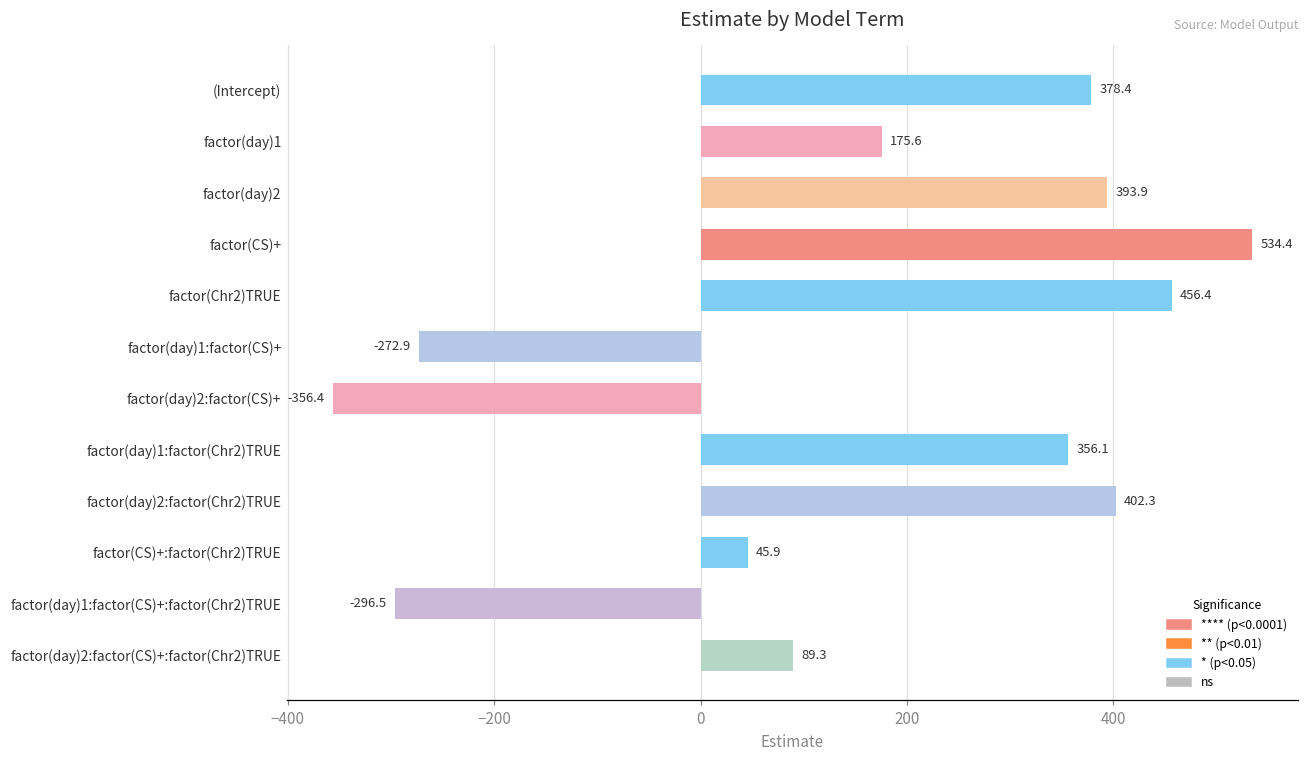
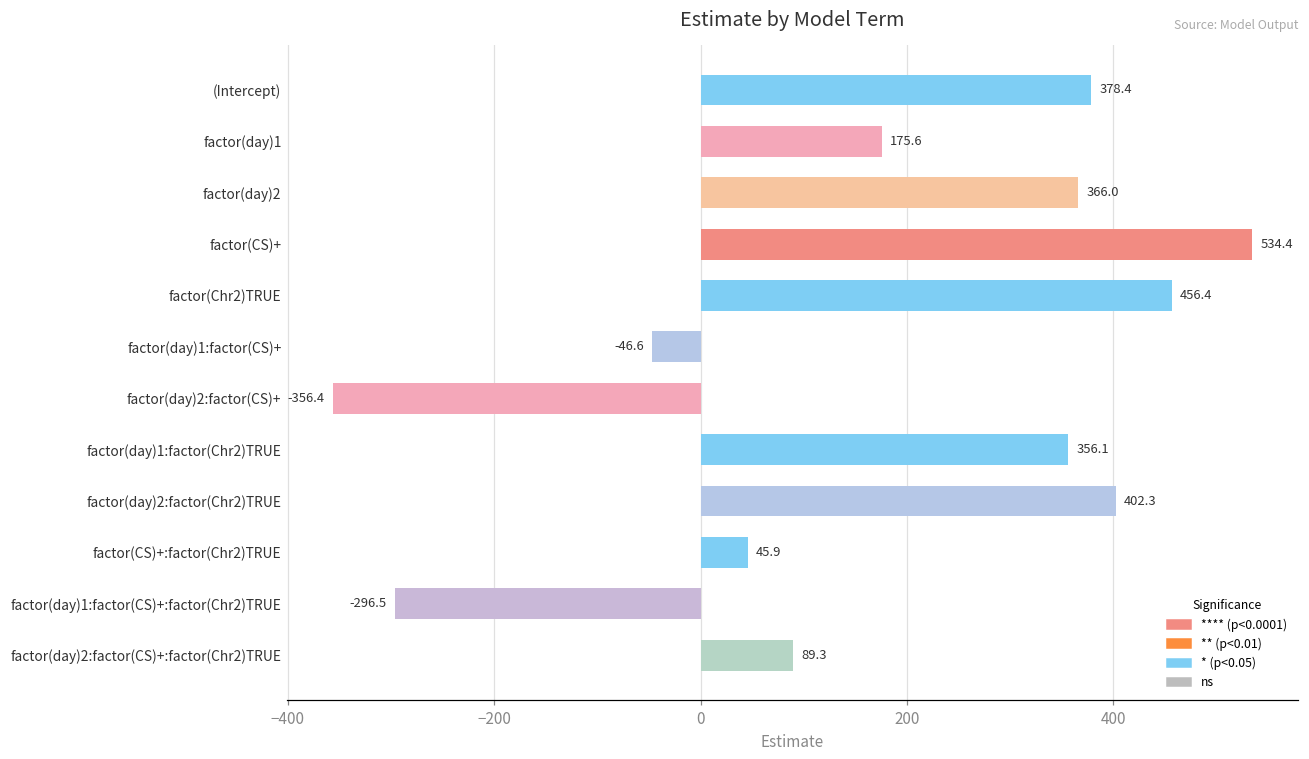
factor(day)2: 393.9 -> 366.0
factor(day)1:factor(CS)+: -272.9 -> -46.6
